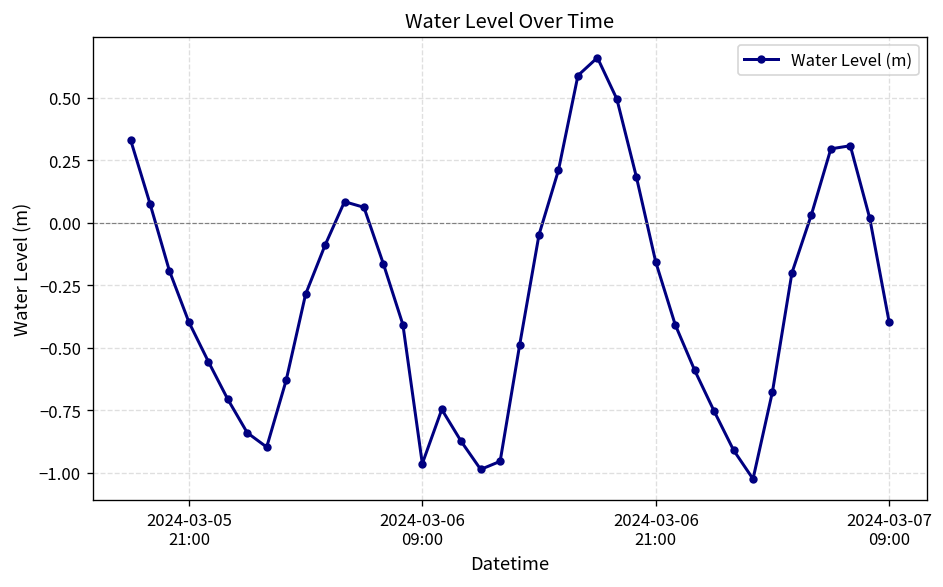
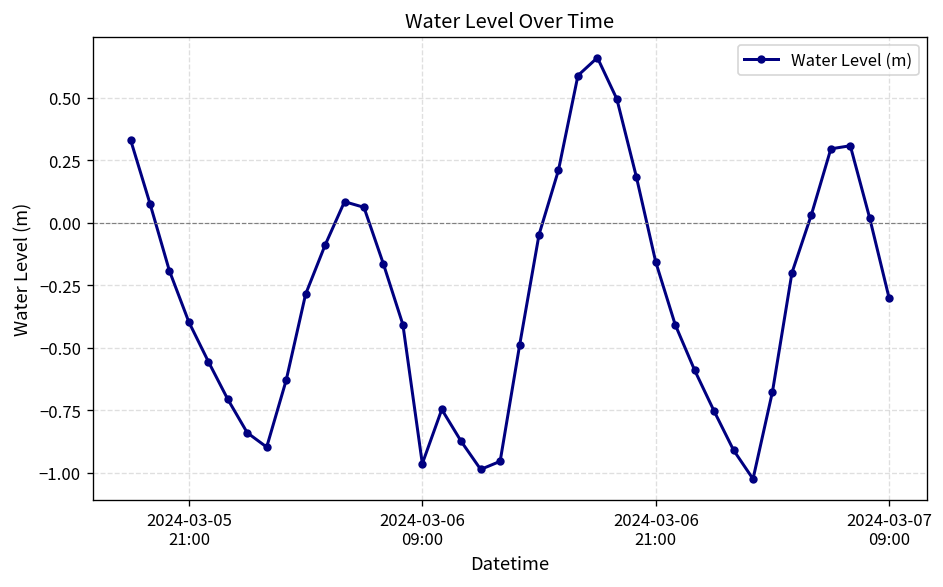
2024-03-07 09:00: -0.40 -> -0.30
